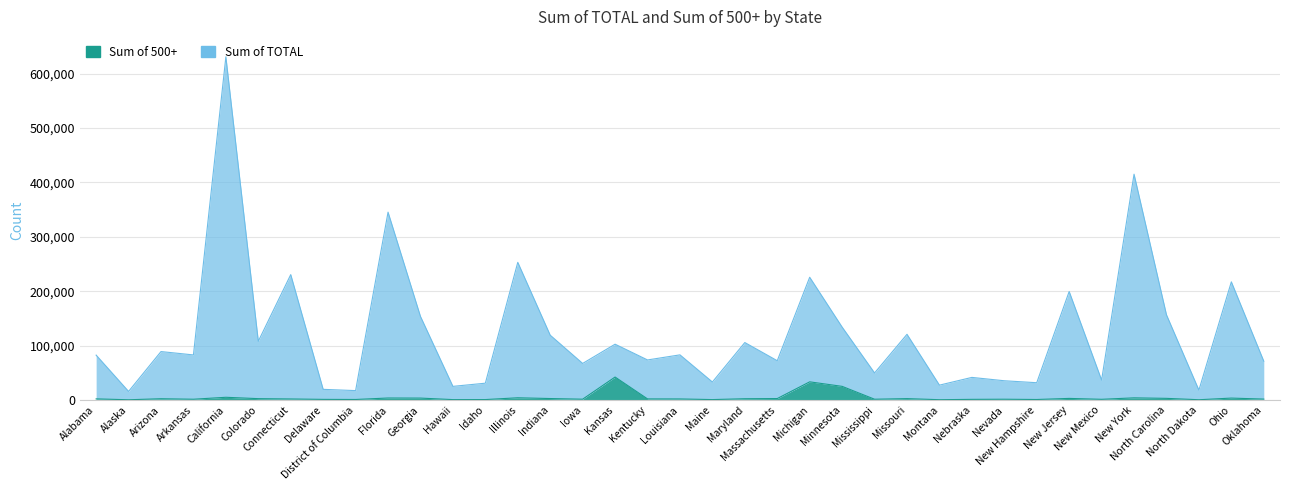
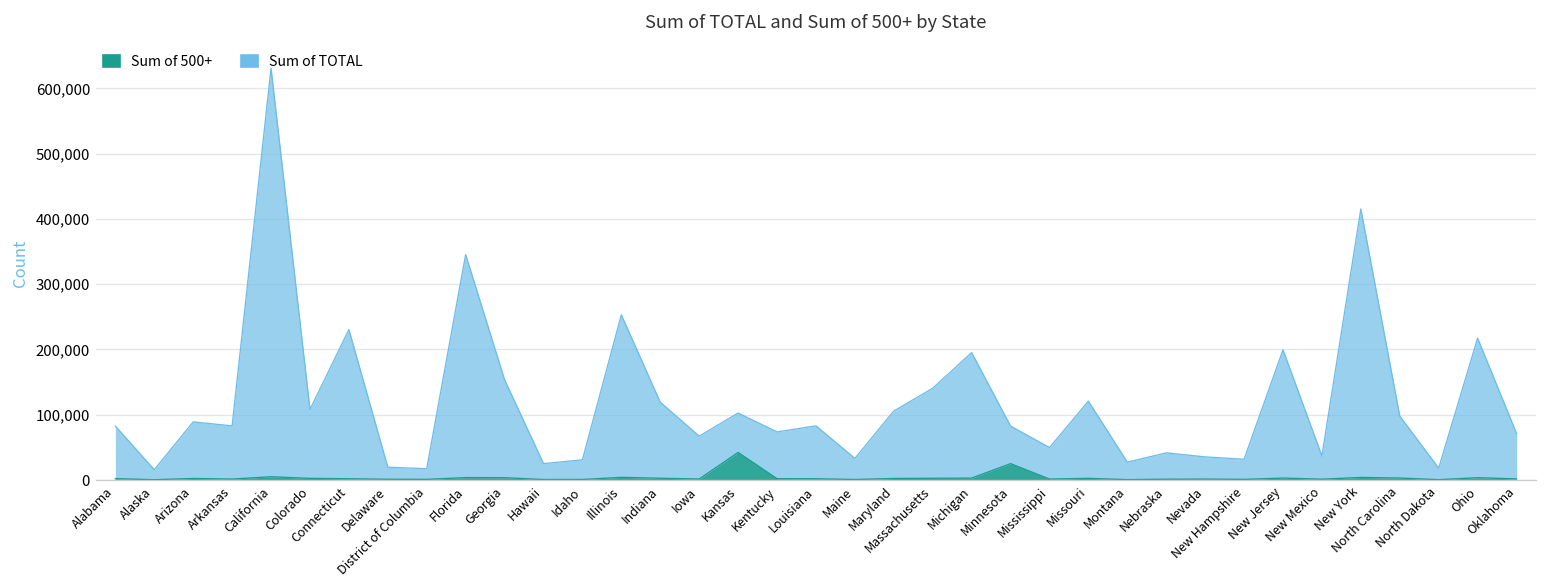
Sum of TOTAL, Massachusetts: 70,000 -> 140,000
Sum of 500+, Michigan: 30,000 -> 0
Sum of TOTAL, Minnesota: 110,000 -> 60,000
Sum of TOTAL, North Carolina: 150,000 -> 90,000
